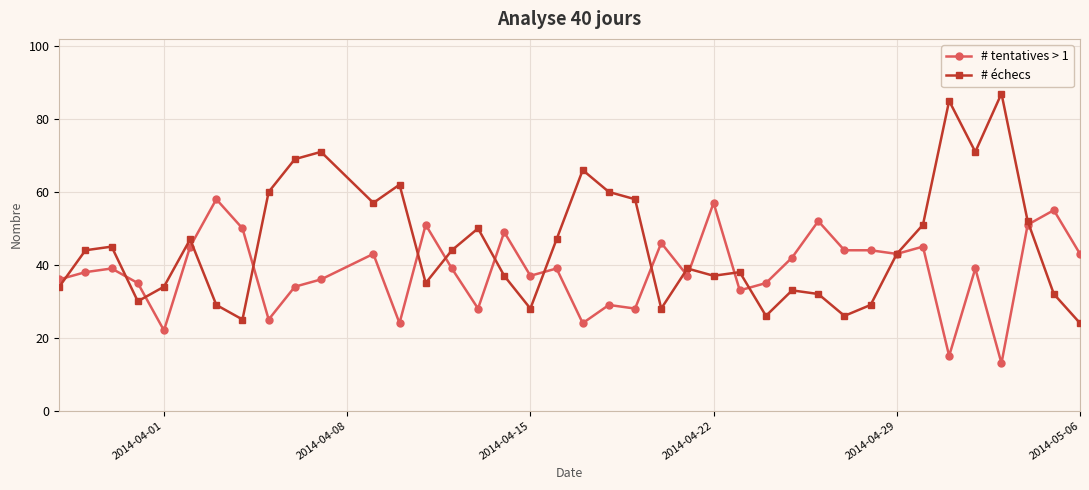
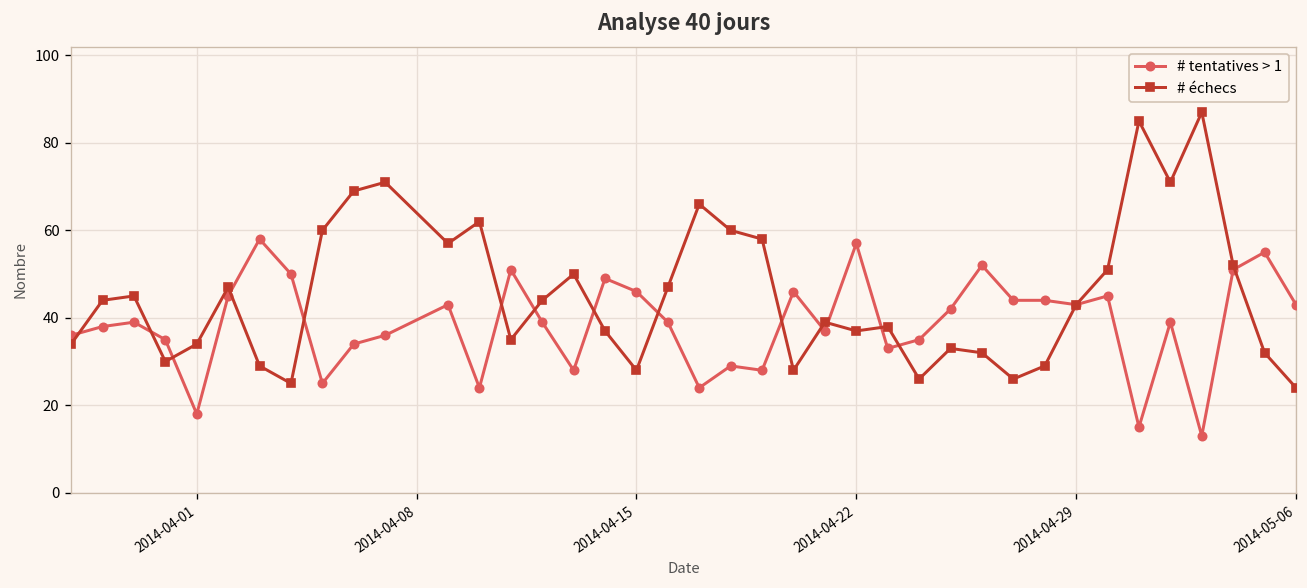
# tentatives > 1, 2014-04-01: 22 -> 18
# tentatives > 1, 2014-04-15: 37 -> 46
